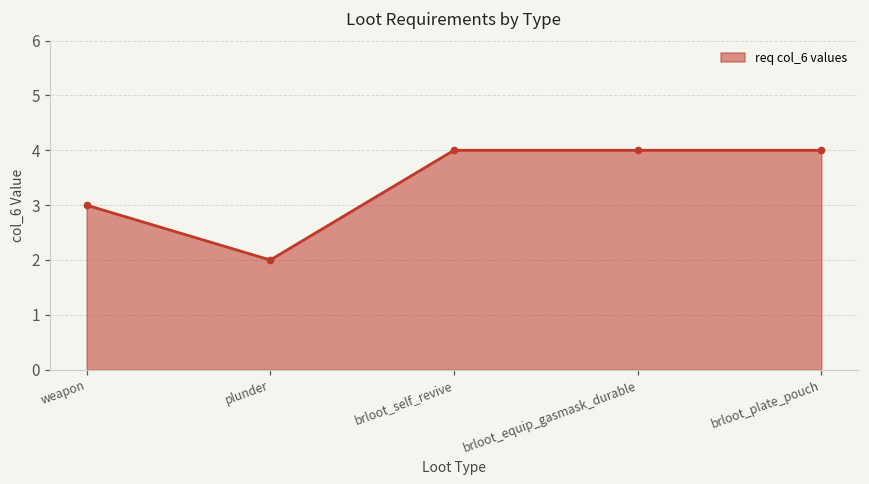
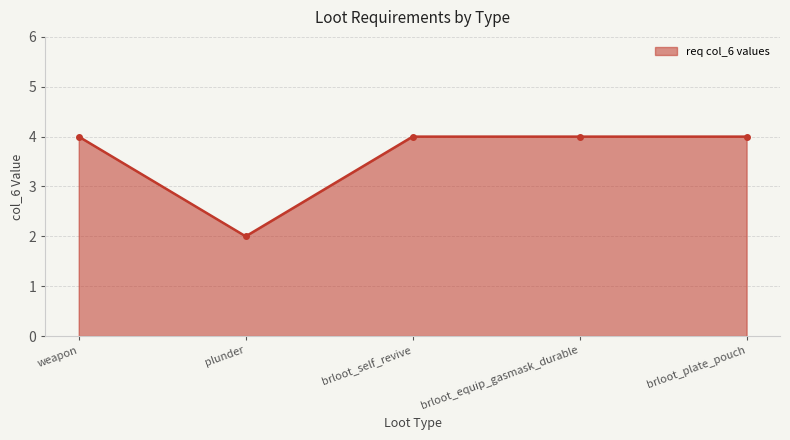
weapon: 3 -> 4
